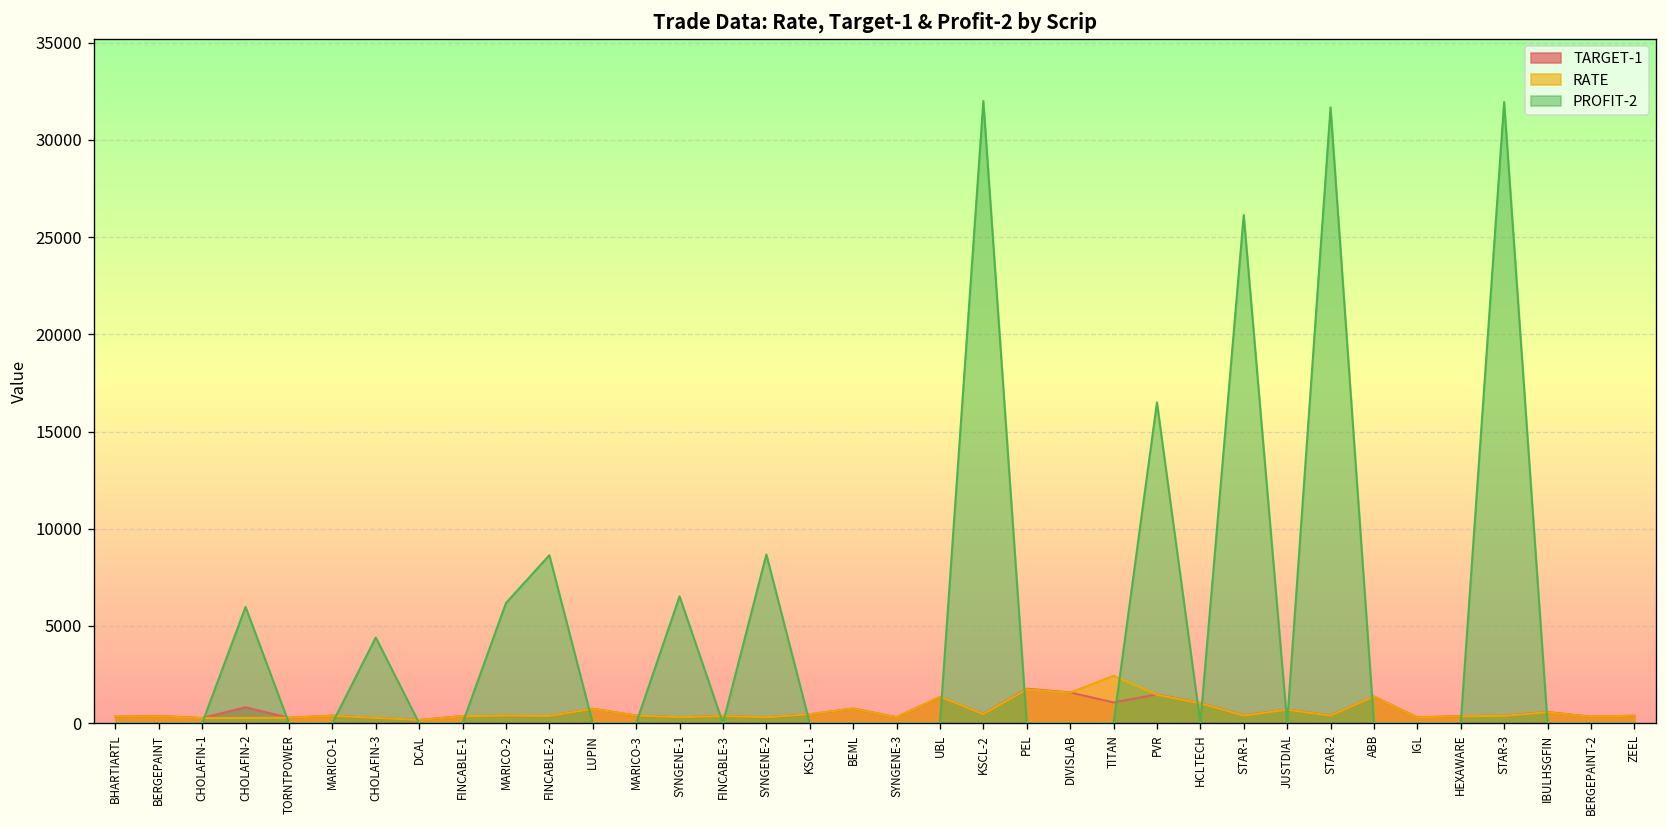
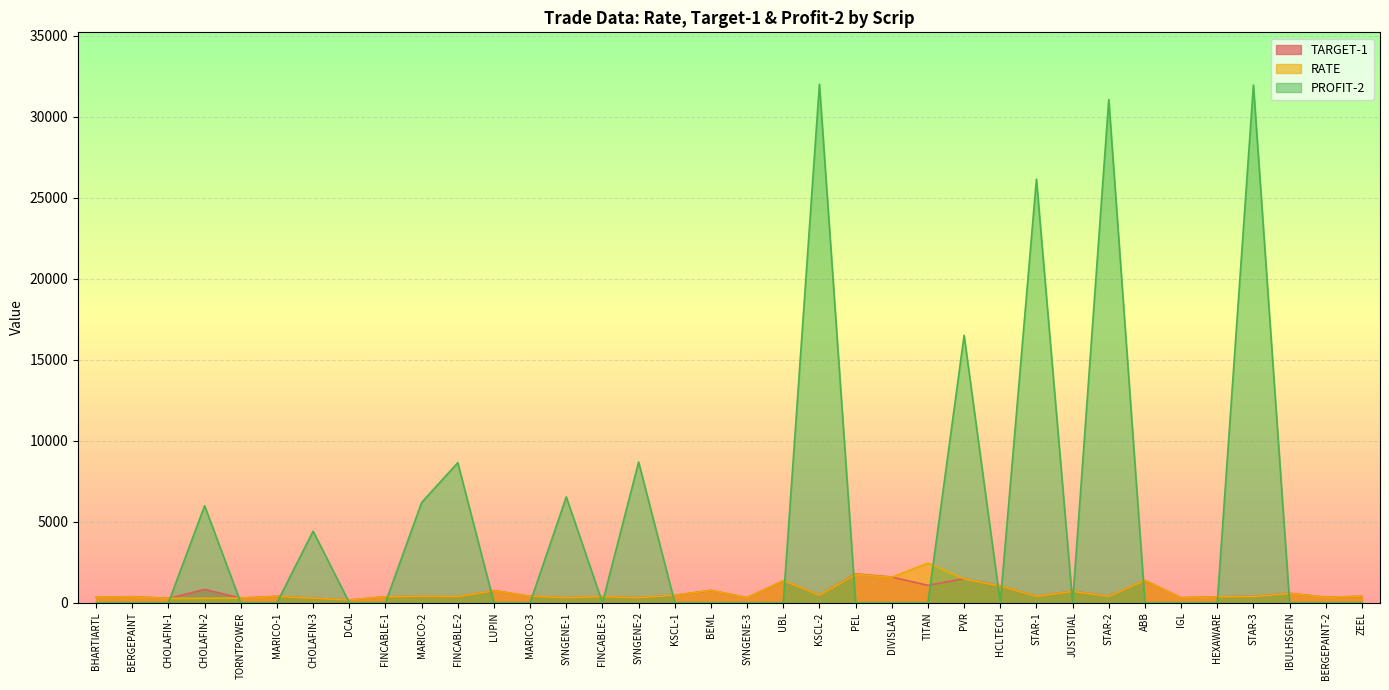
PROFIT-2, STAR-2: 31700 -> 31100
